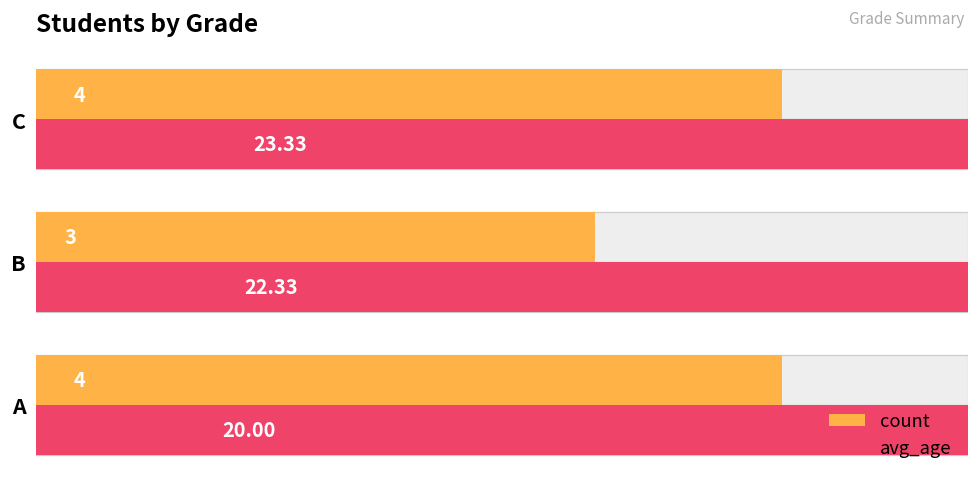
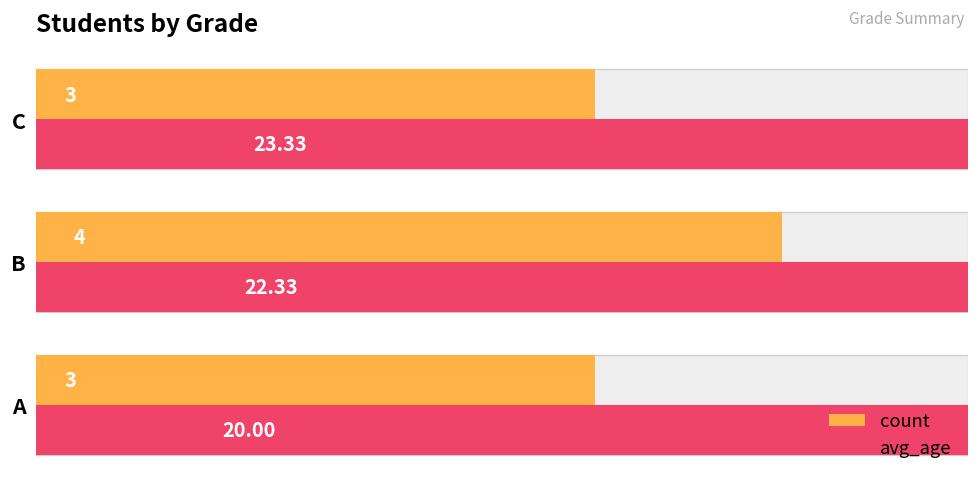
count, C: 4 -> 3
count, B: 3 -> 4
count, A: 4 -> 3
